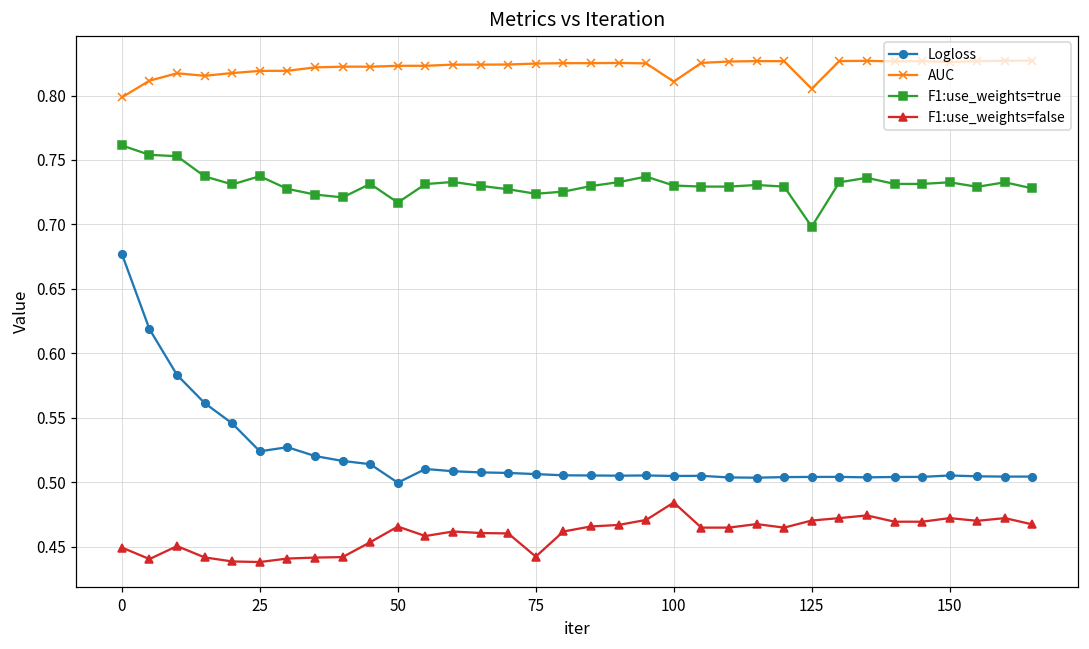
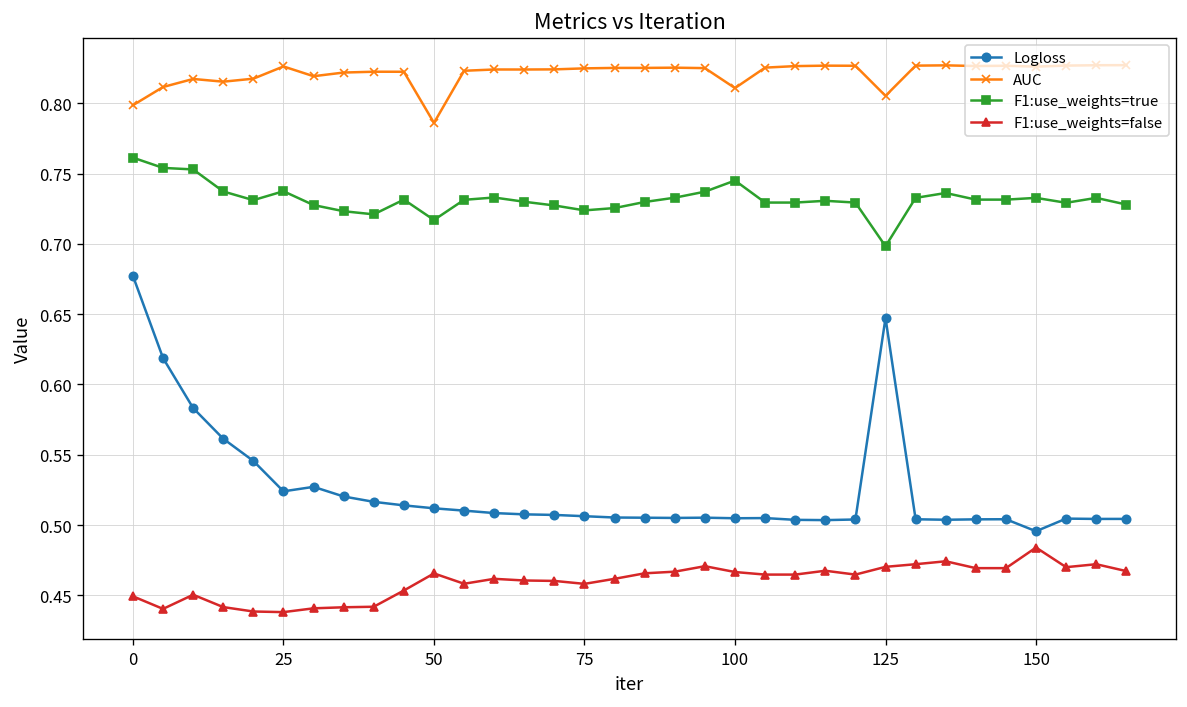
AUC, 25: 0.819 -> 0.826
Logloss, 50: 0.500 -> 0.512
AUC, 50: 0.823 -> 0.786
F1:use_weights=false, 75: 0.442 -> 0.458
F1:use_weights=true, 100: 0.730 -> 0.745
F1:use_weights=false, 100: 0.484 -> 0.467
Logloss, 125: 0.504 -> 0.647
Logloss, 150: 0.505 -> 0.496
F1:use_weights=false, 150: 0.472 -> 0.484
